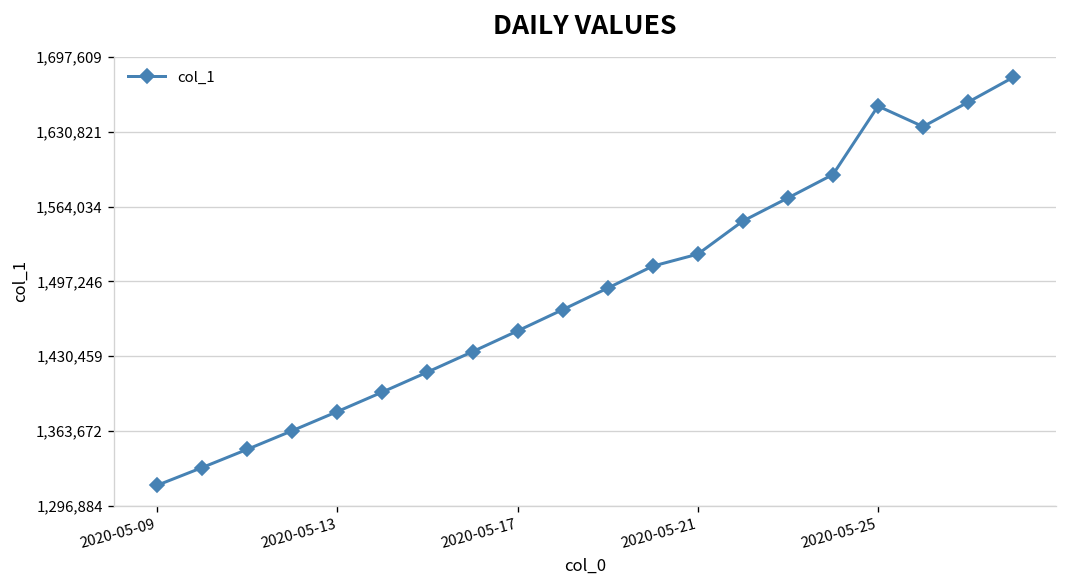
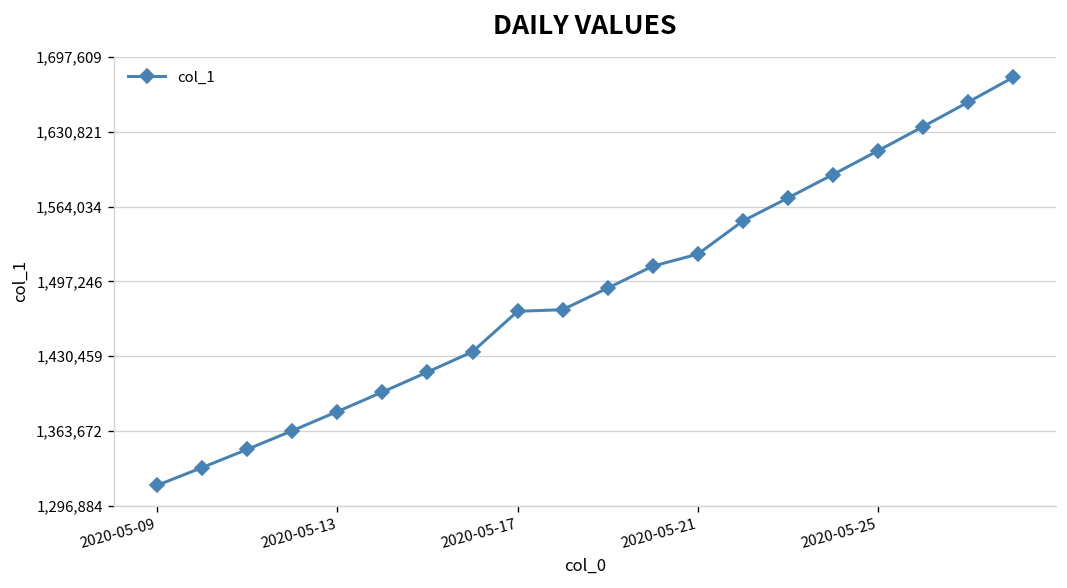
2020-05-17: 1,450,000 -> 1,470,000
2020-05-25: 1,650,000 -> 1,610,000
